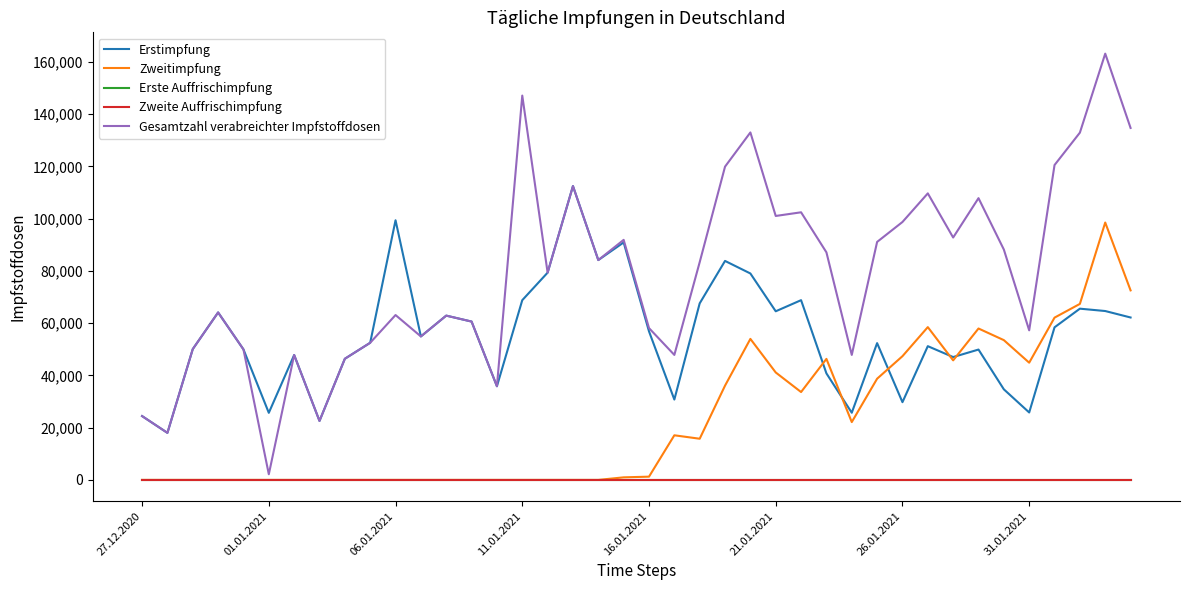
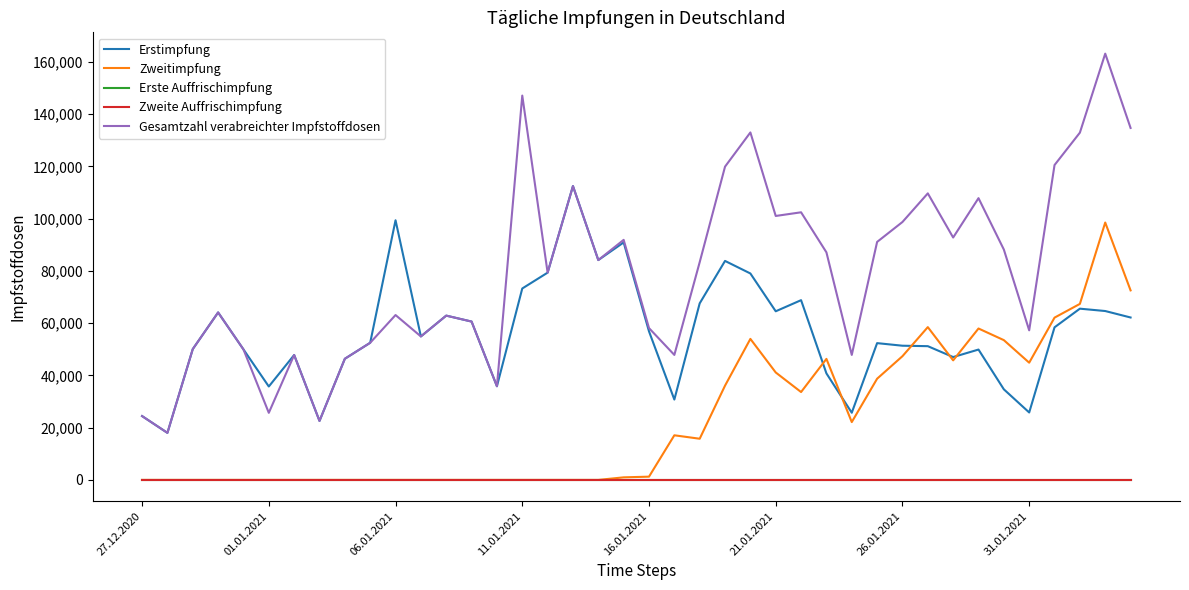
Erstimpfung, 01.01.2021: 26,000 -> 36,000
Gesamtzahl verabreichter Impfstoffdosen, 01.01.2021: 2,000 -> 26,000
Erstimpfung, 11.01.2021: 69,000 -> 73,000
Erstimpfung, 26.01.2021: 30,000 -> 51,000
